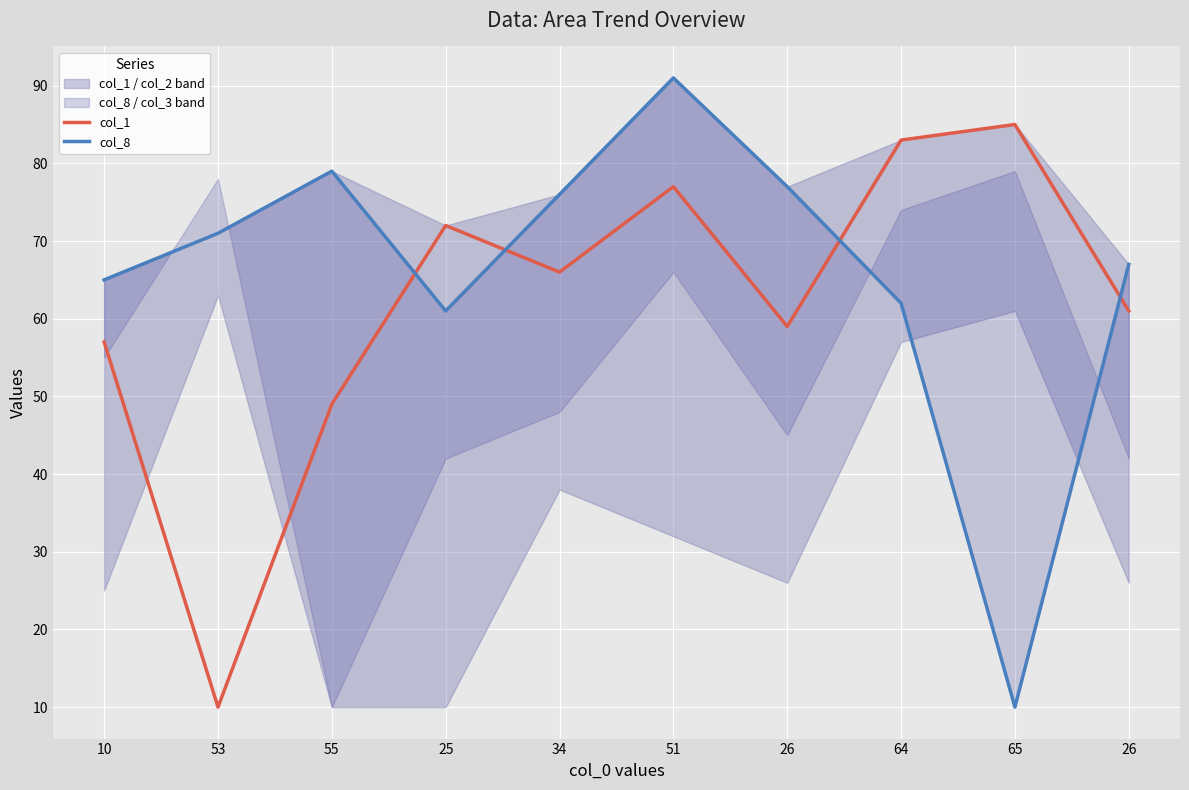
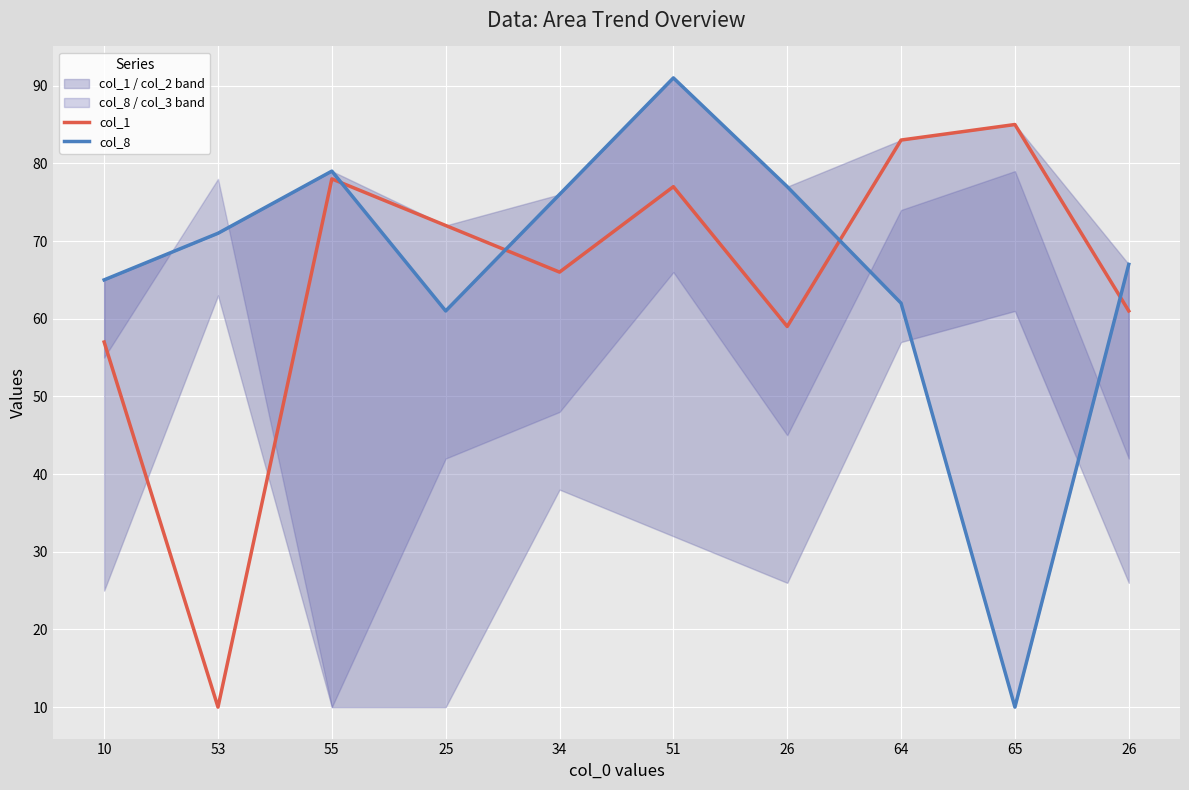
col_1, 55: 49 -> 78
